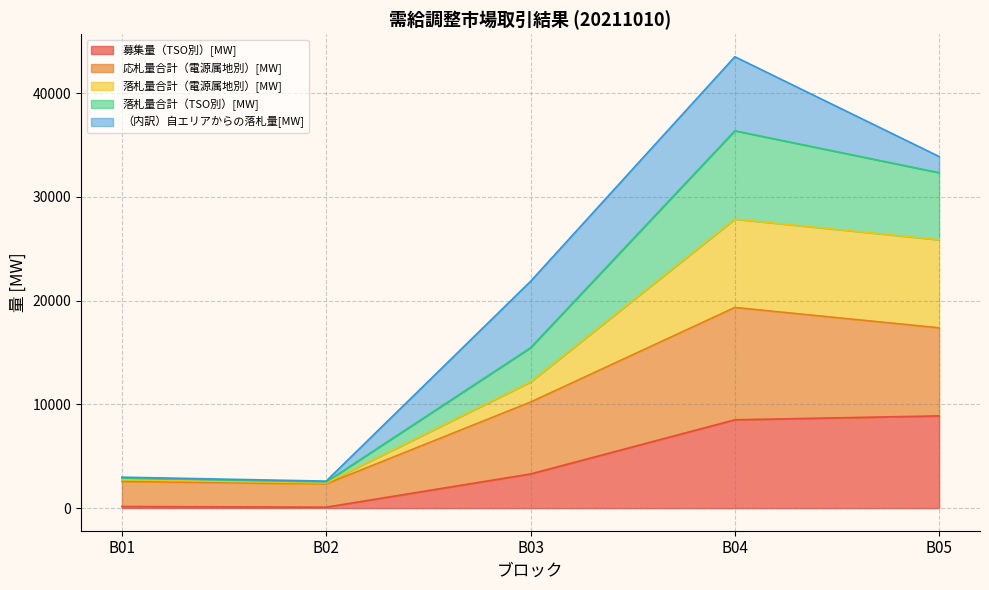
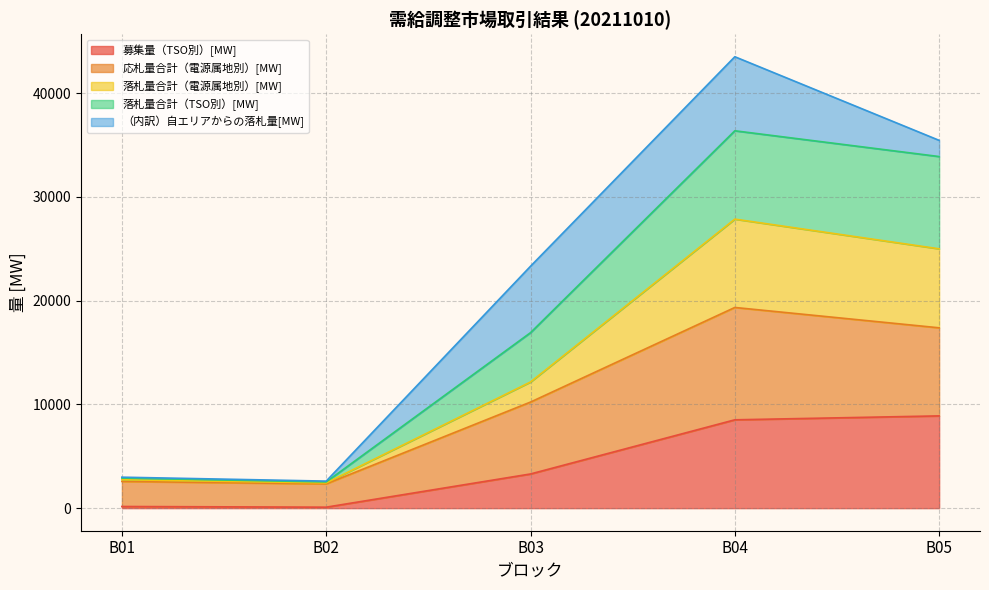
落札量合計（TSO別）[MW], B03: 3300 -> 4800
落札量合計（電源属地別）[MW], B05: 8500 -> 7600
落札量合計（TSO別）[MW], B05: 6500 -> 8900
